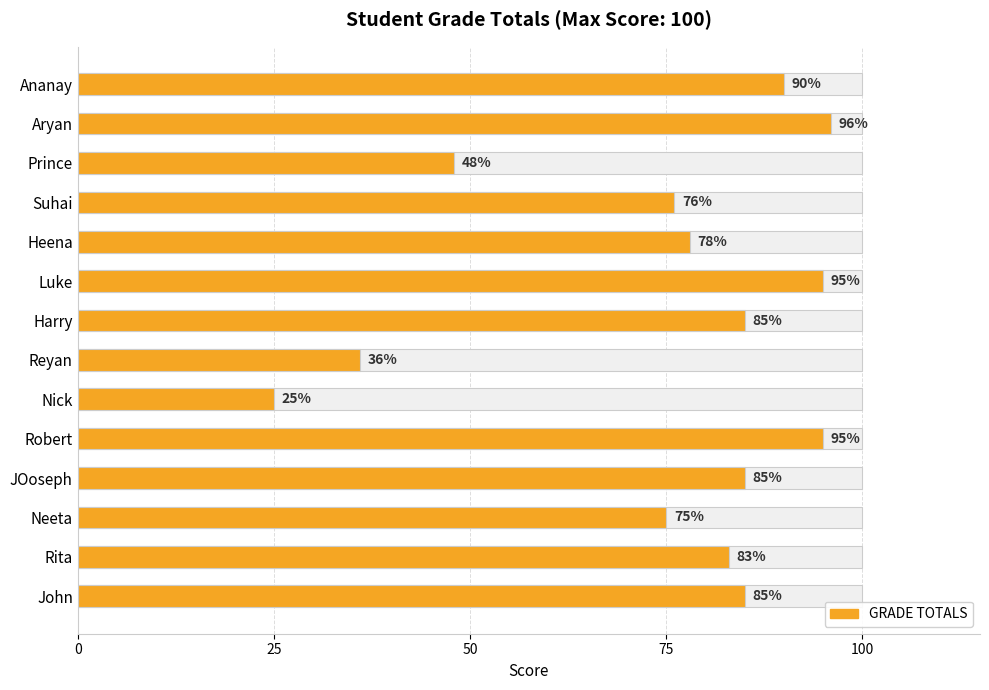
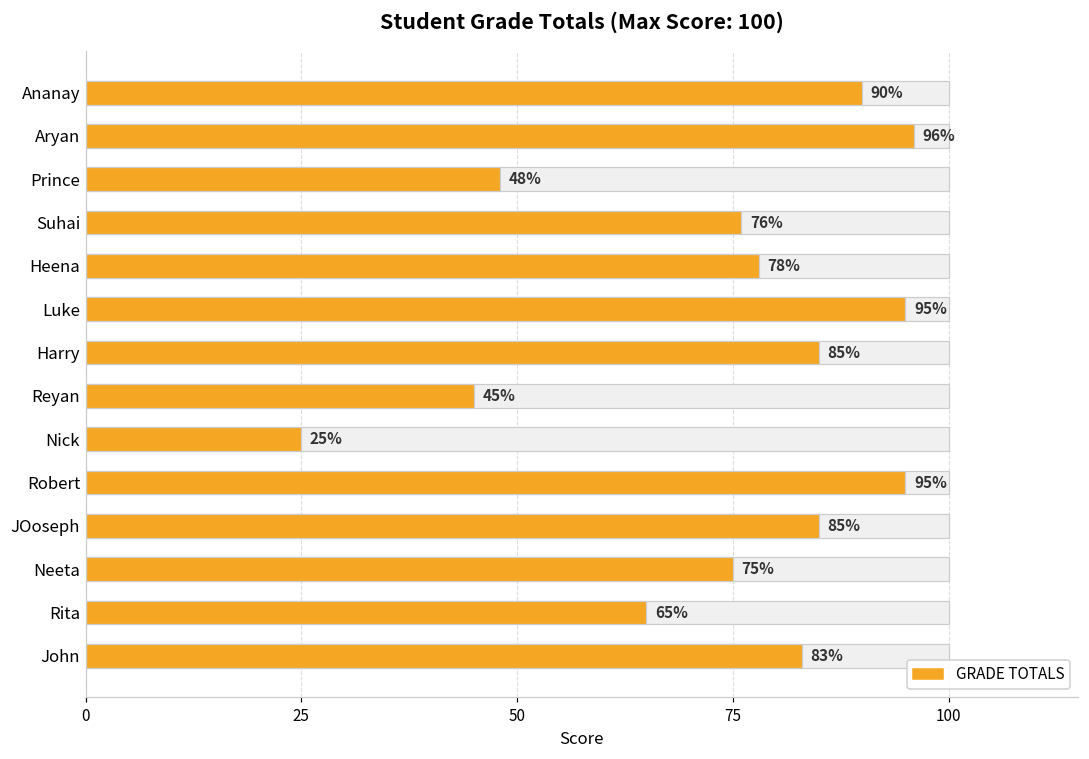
GRADE TOTALS, Reyan: 36% -> 45%
GRADE TOTALS, Rita: 83% -> 65%
GRADE TOTALS, John: 85% -> 83%
